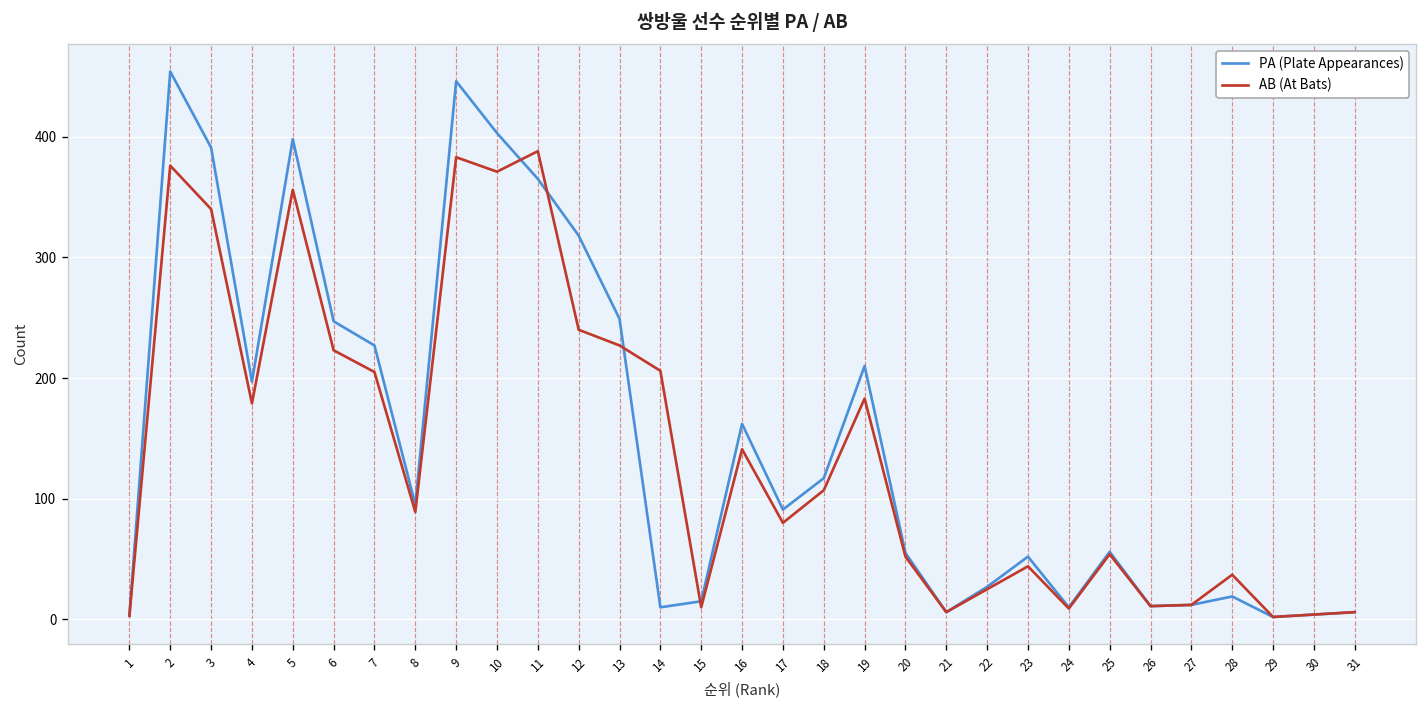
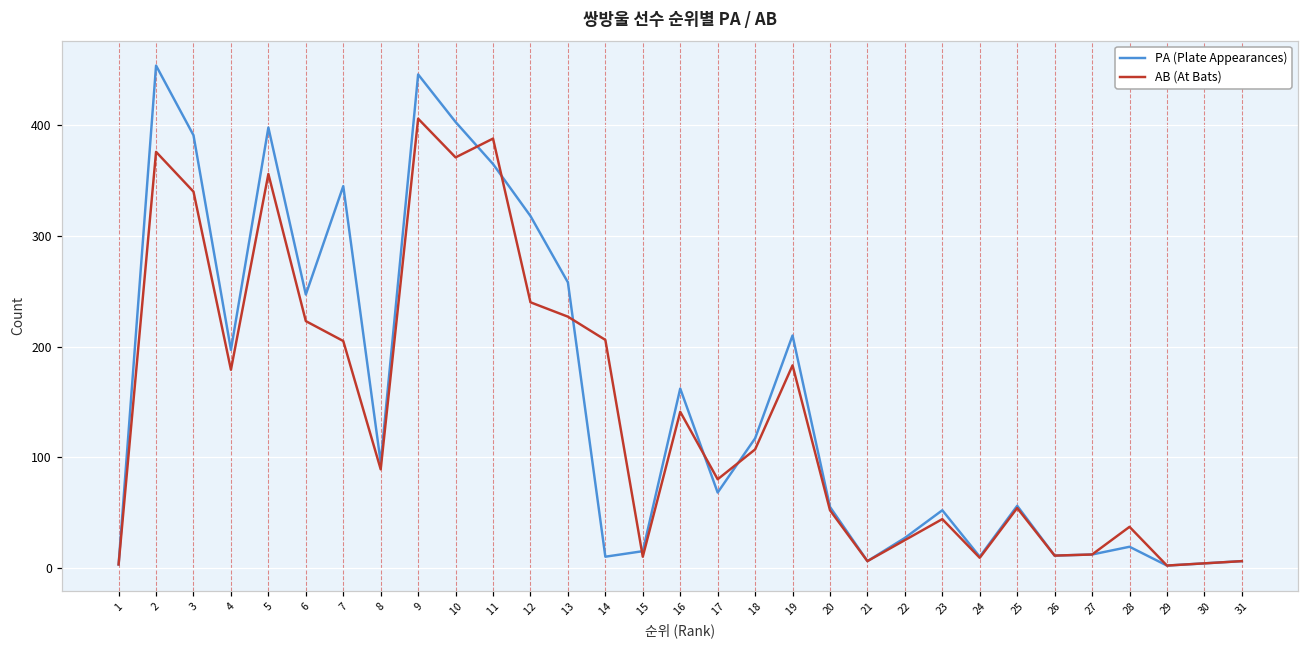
PA (Plate Appearances), 7: 227 -> 345
AB (At Bats), 9: 383 -> 406
PA (Plate Appearances), 13: 249 -> 258
PA (Plate Appearances), 17: 91 -> 68
